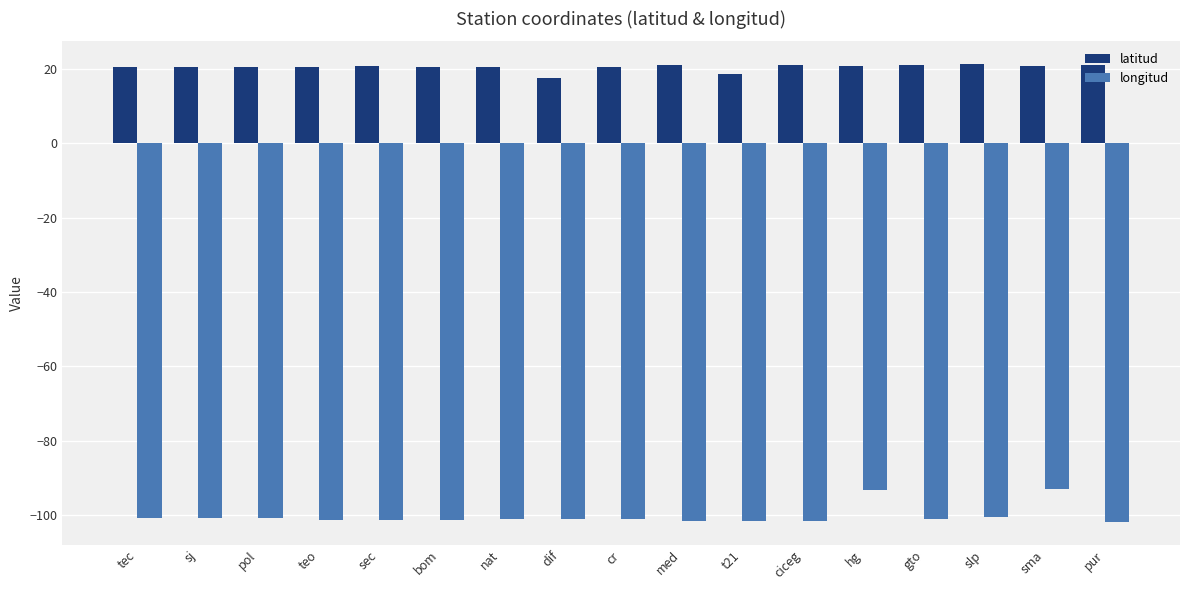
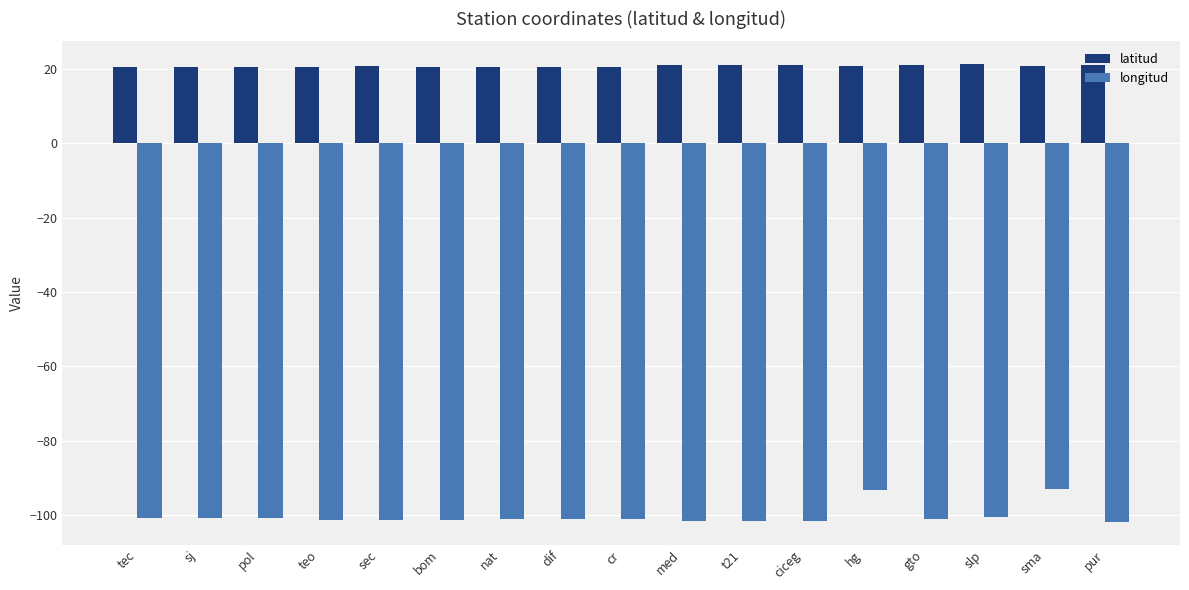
latitud, dif: 18 -> 21
latitud, t21: 19 -> 21
